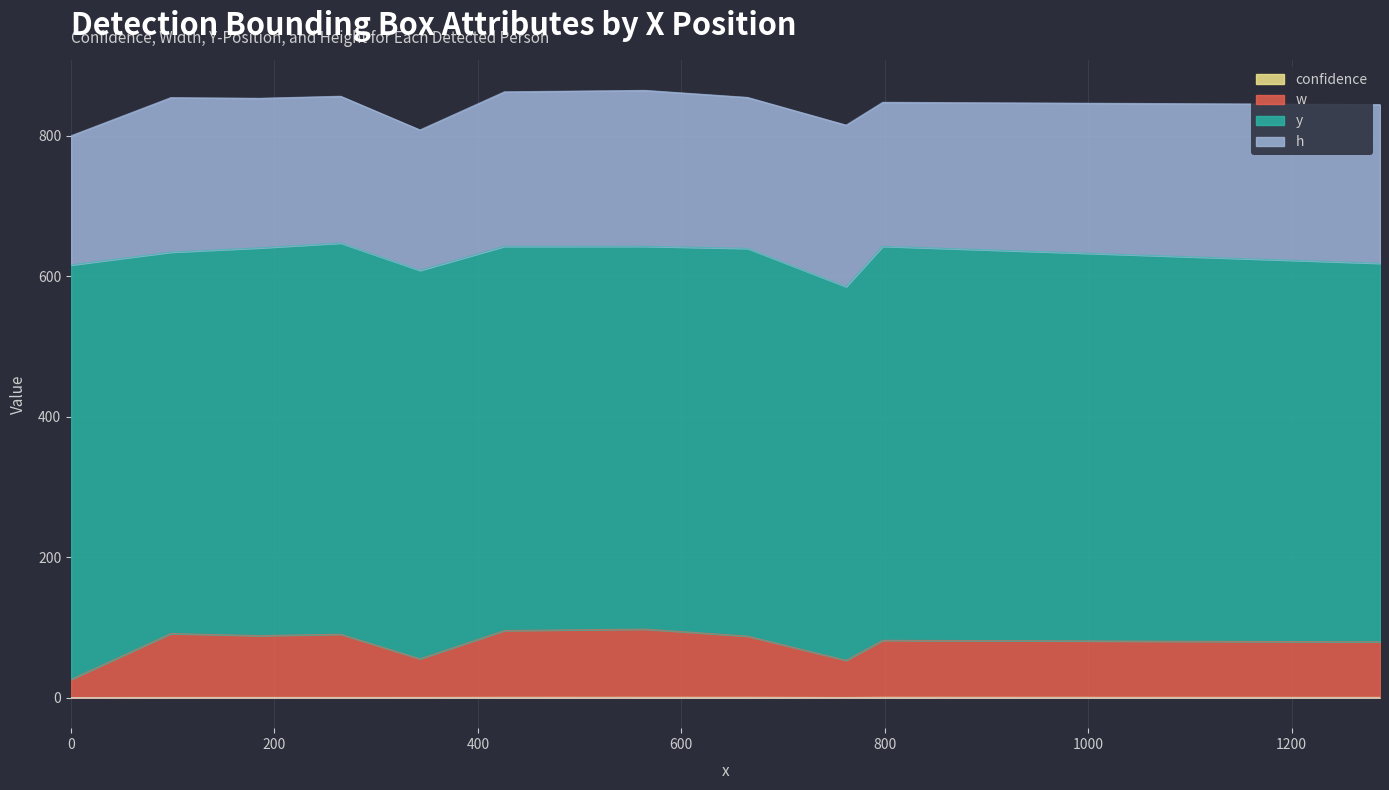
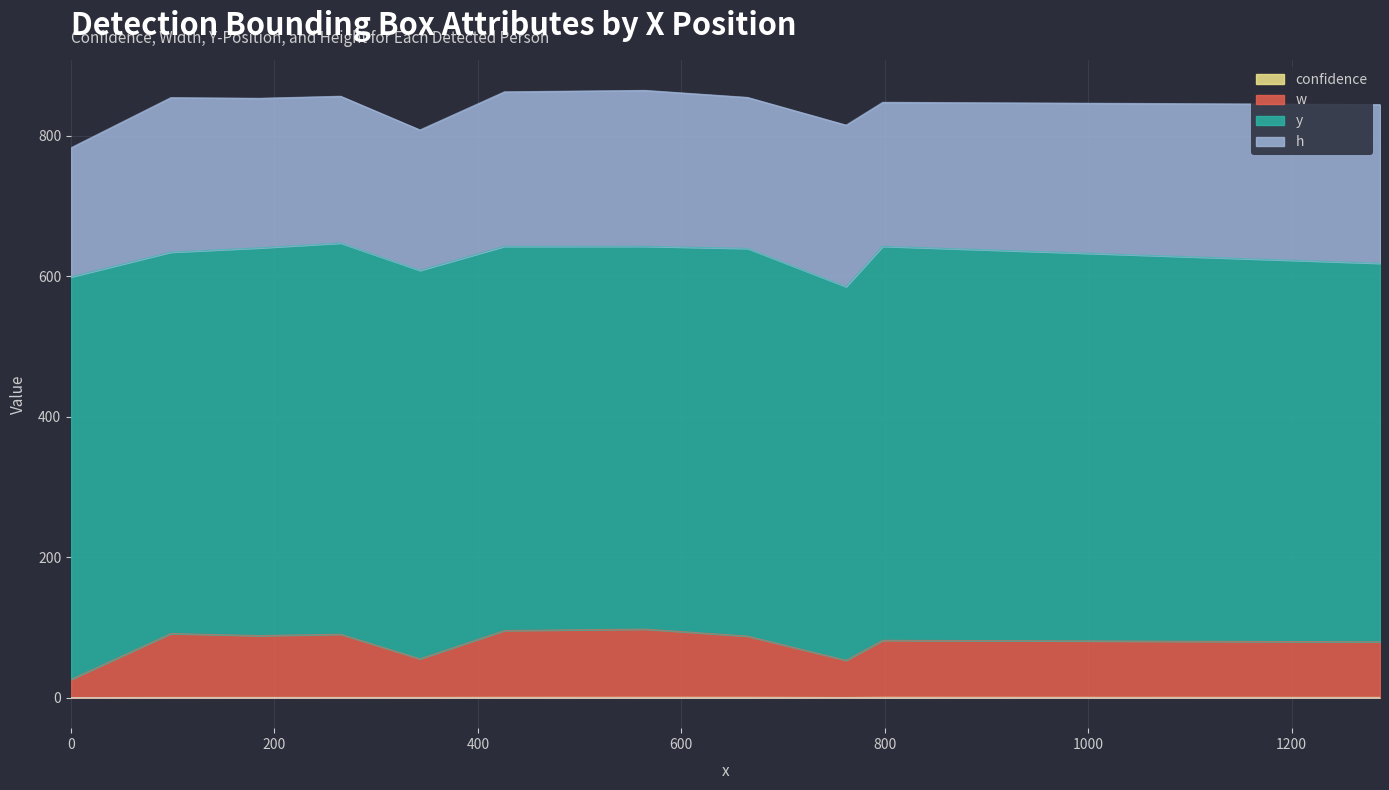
y, 0: 590 -> 570
